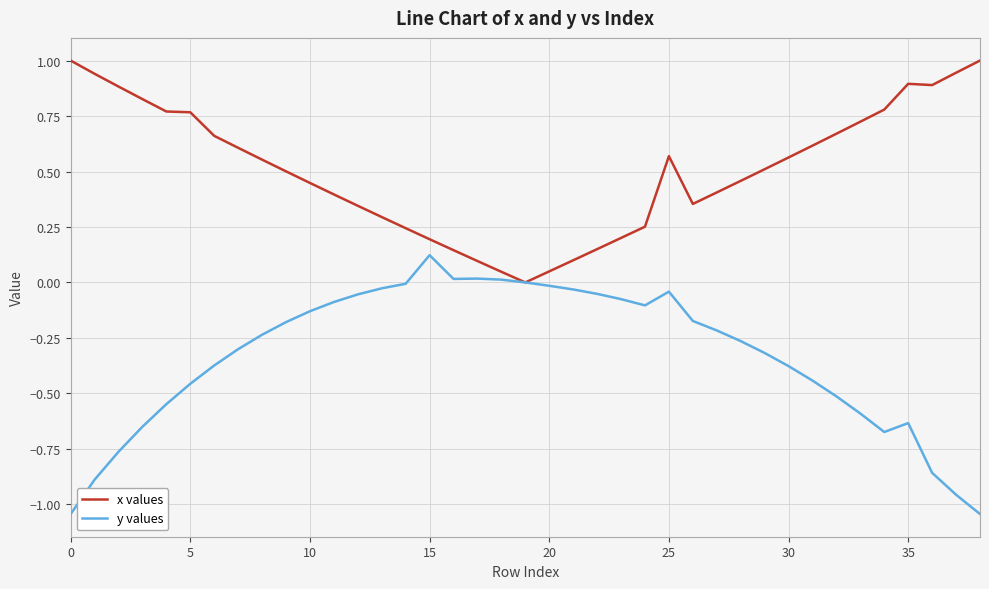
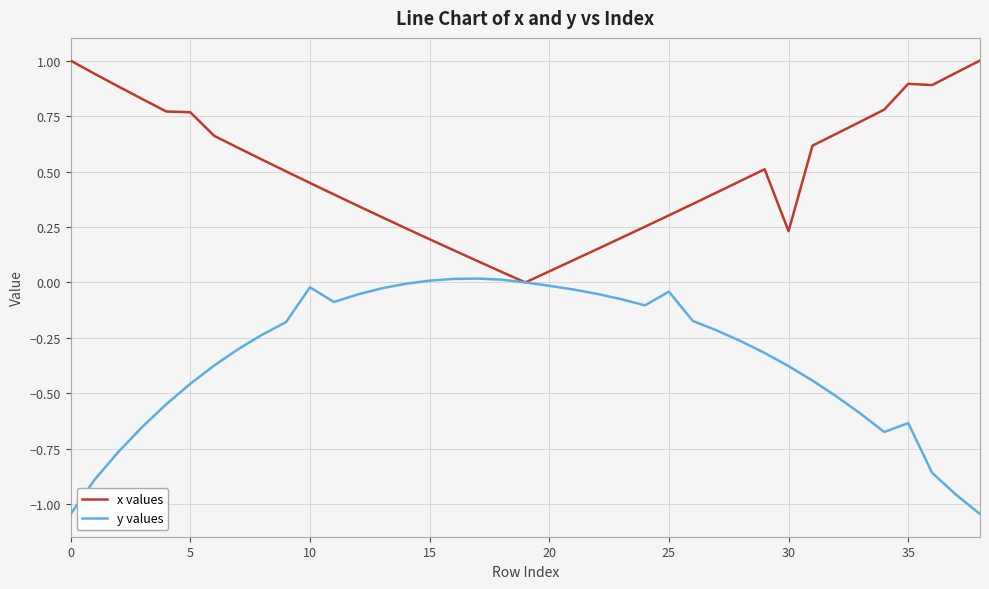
y values, 10: -0.13 -> -0.02
y values, 15: 0.12 -> 0.01
x values, 25: 0.57 -> 0.30
x values, 30: 0.56 -> 0.23
